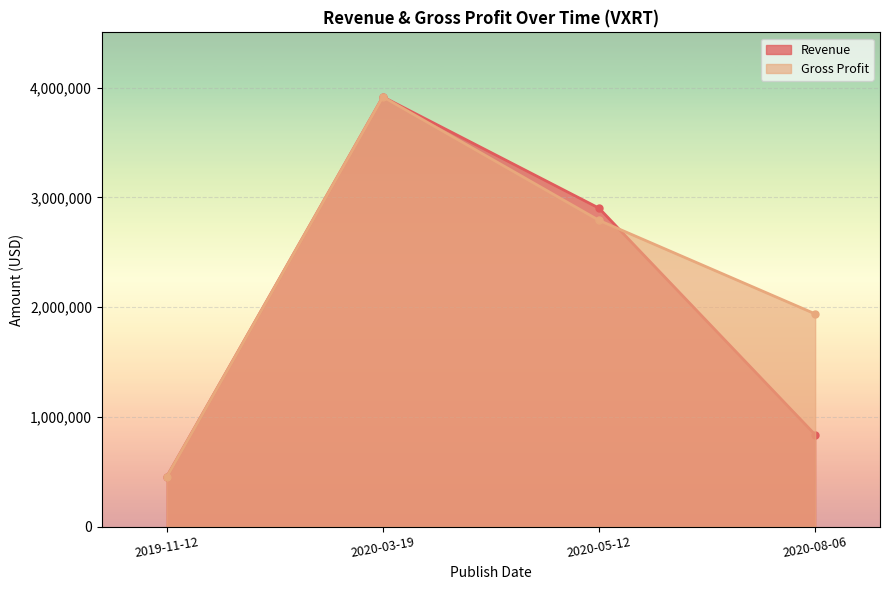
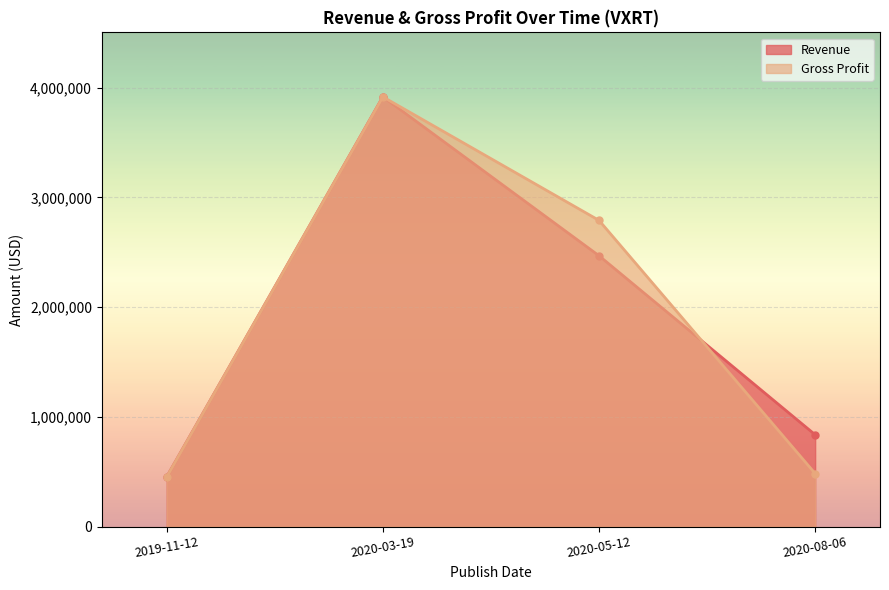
Revenue, 2020-05-12: 2,900,000 -> 2,470,000
Gross Profit, 2020-08-06: 1,940,000 -> 480,000
